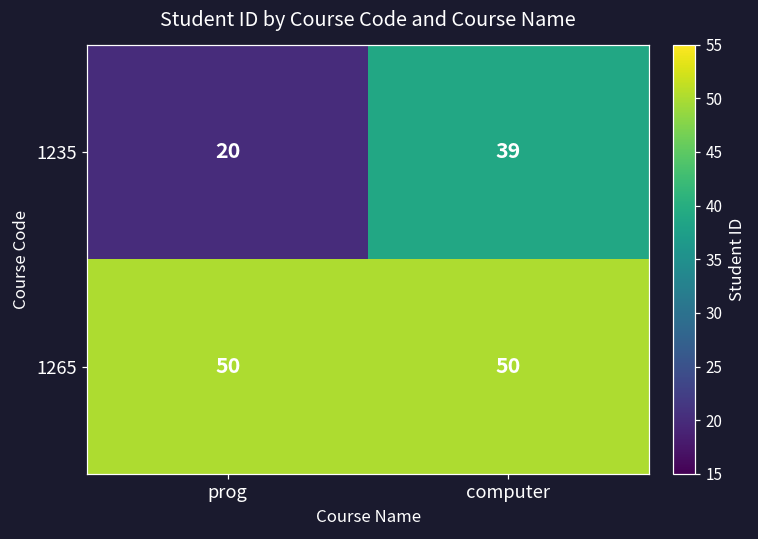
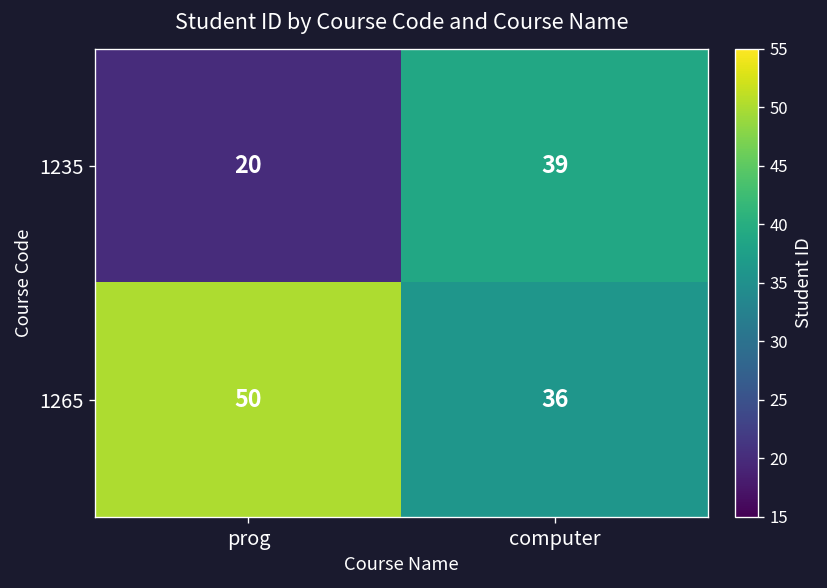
1265, computer: 50 -> 36
